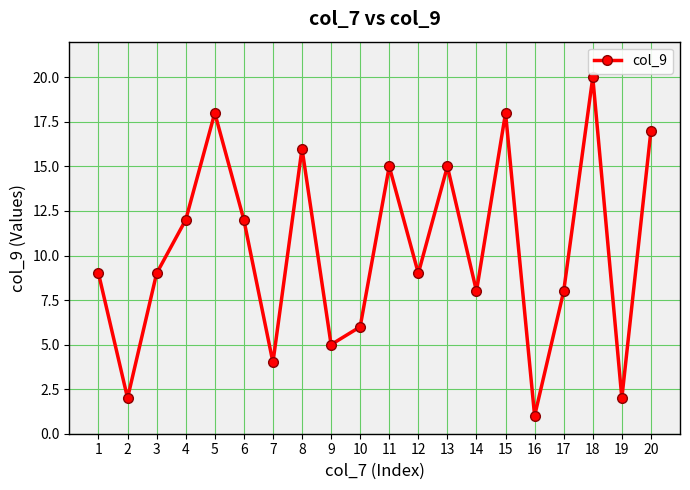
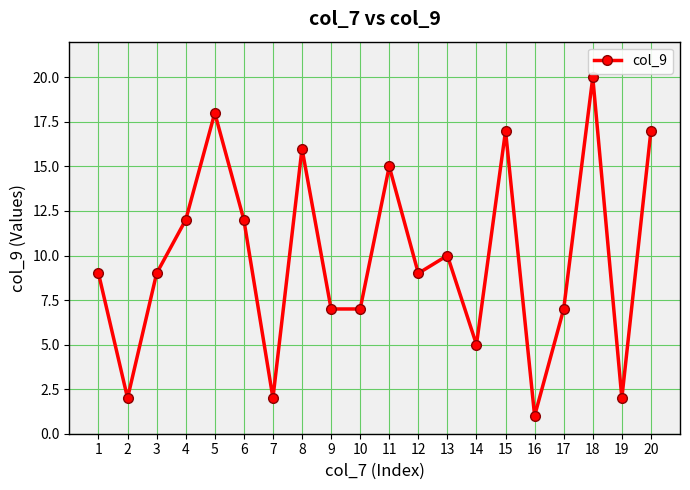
7: 4 -> 2
9: 5 -> 7
10: 6 -> 7
13: 15 -> 10
14: 8 -> 5
15: 18 -> 17
17: 8 -> 7
